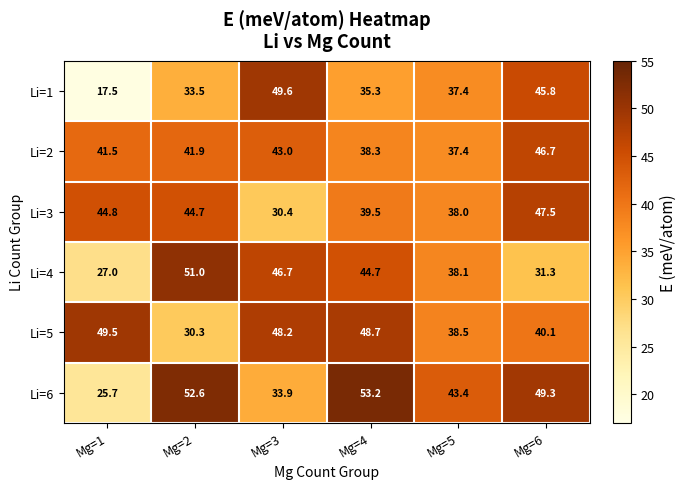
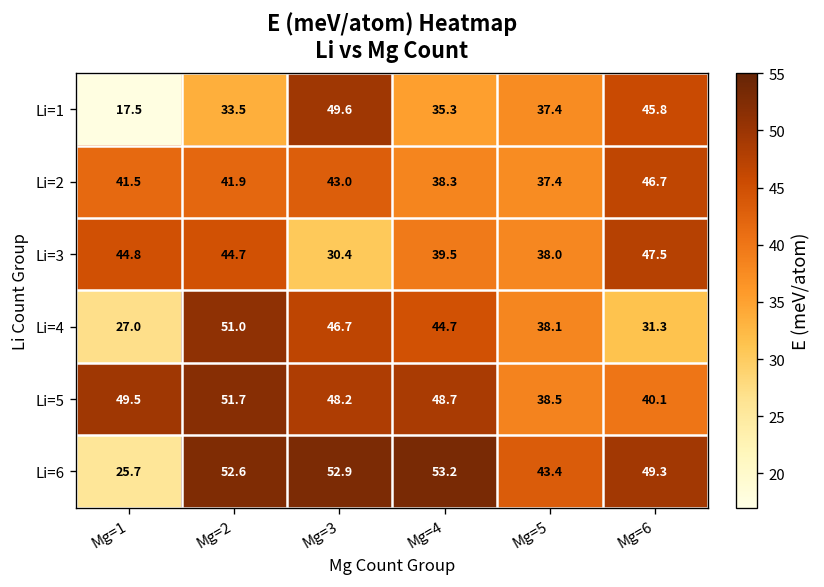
Li=5, Mg=2: 30.3 -> 51.7
Li=6, Mg=3: 33.9 -> 52.9
